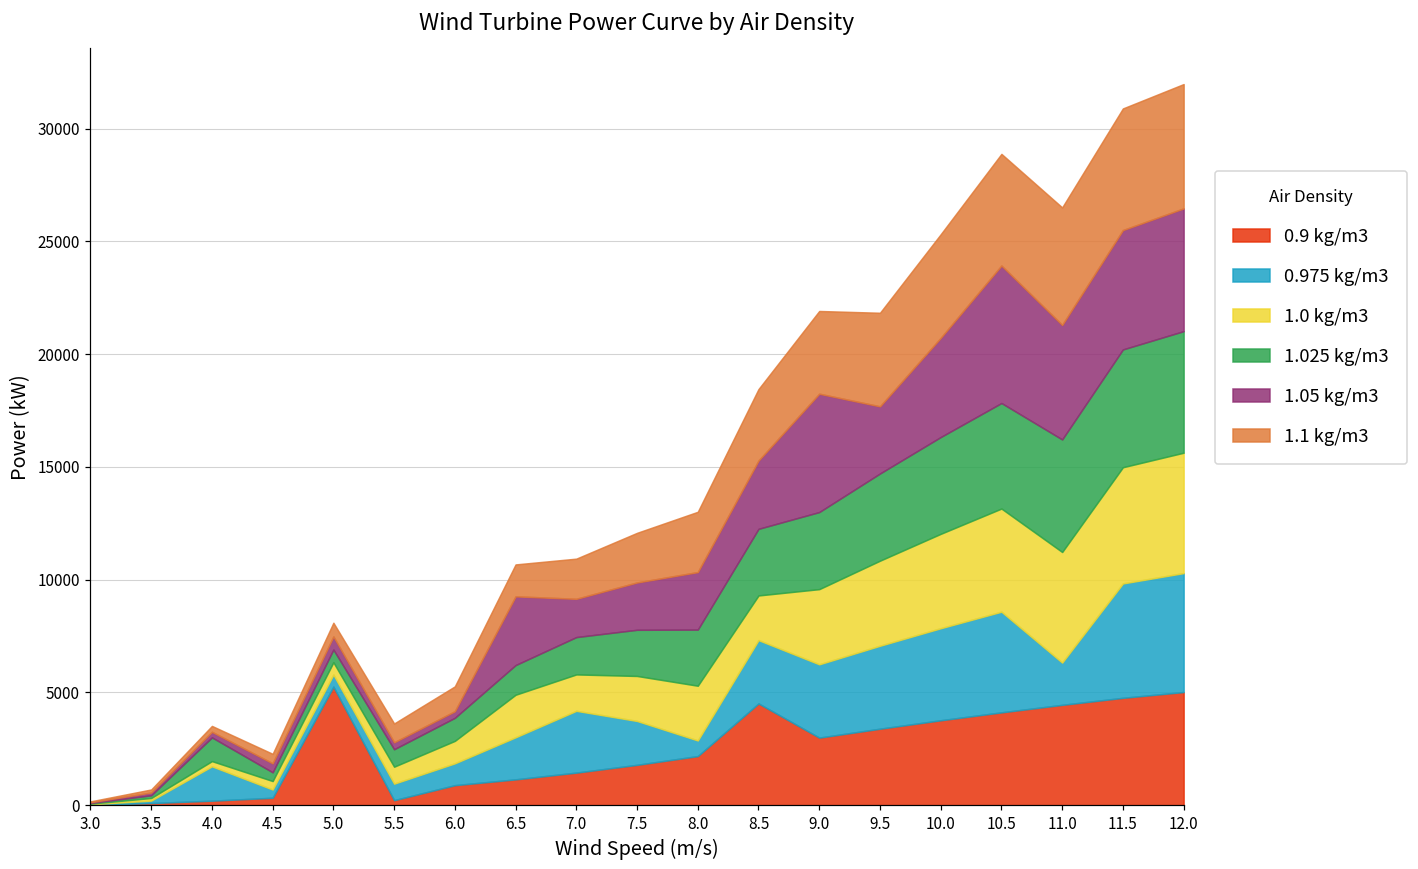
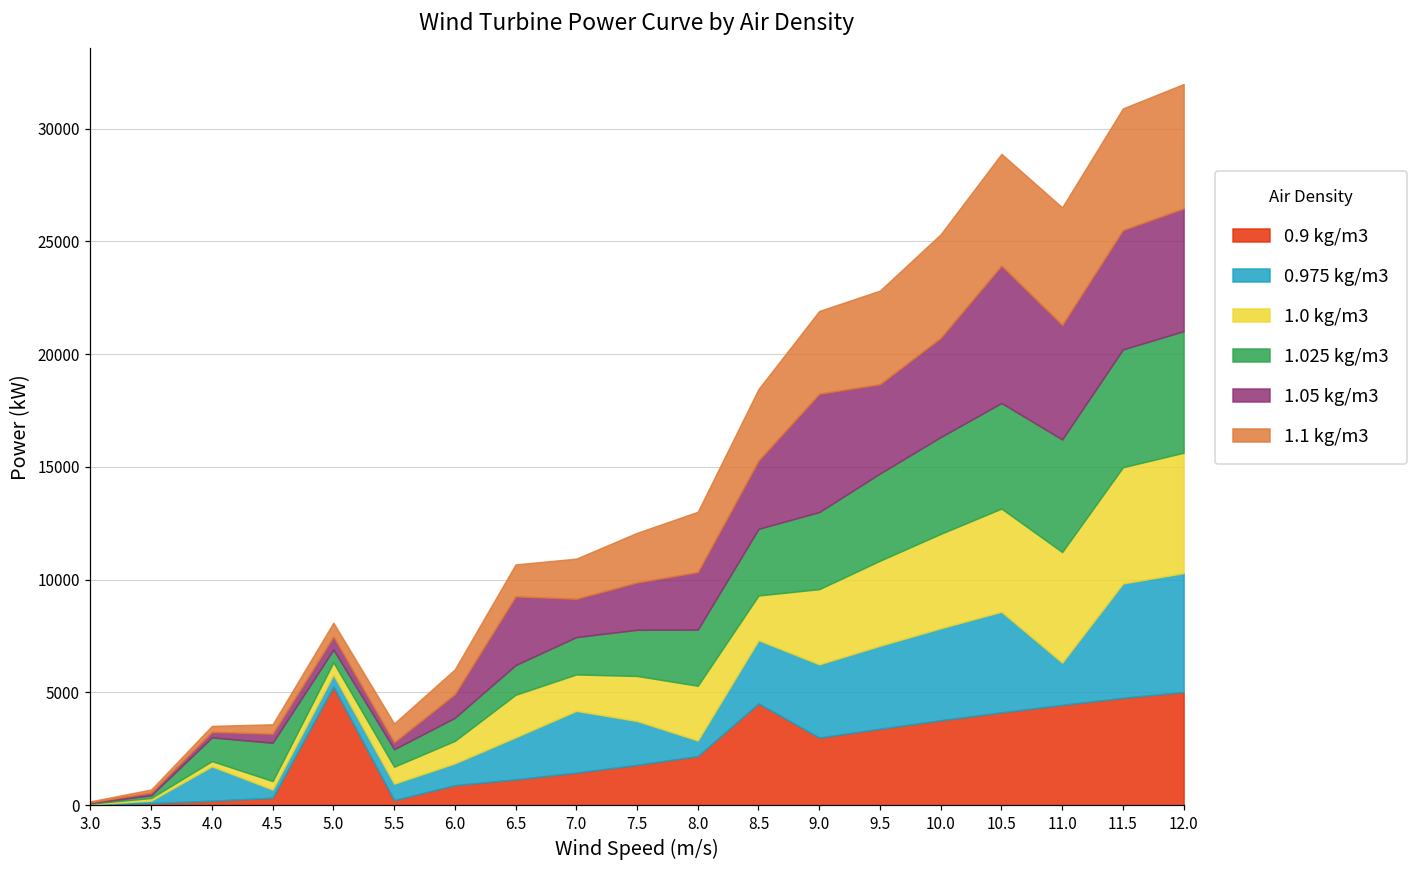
1.025 kg/m3, 4.5: 400 -> 1700
1.05 kg/m3, 6.0: 300 -> 1000
1.05 kg/m3, 9.5: 3000 -> 4000
